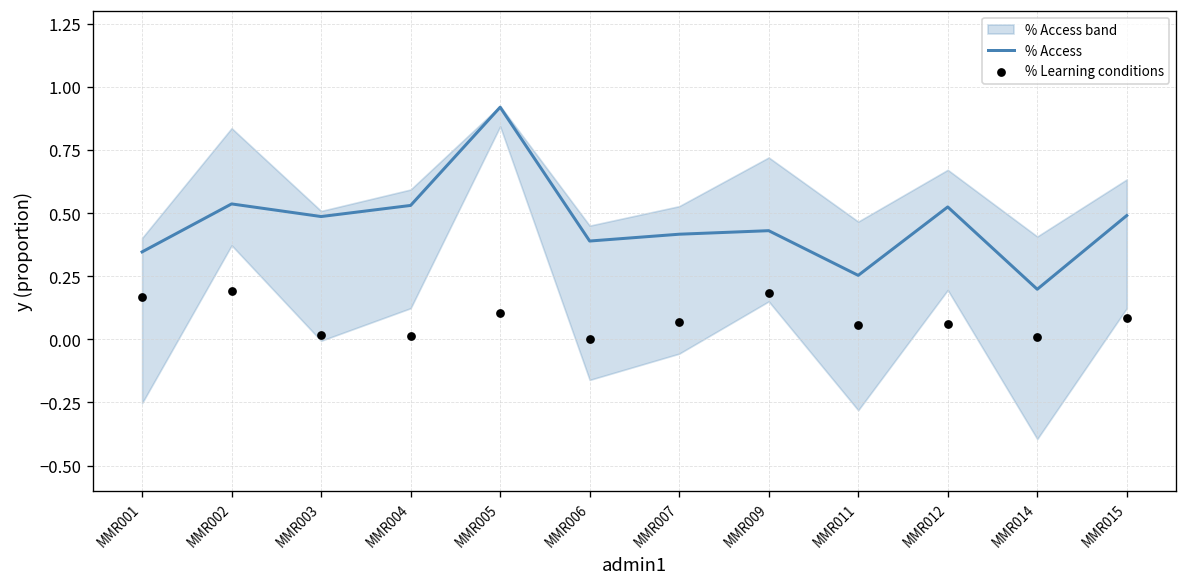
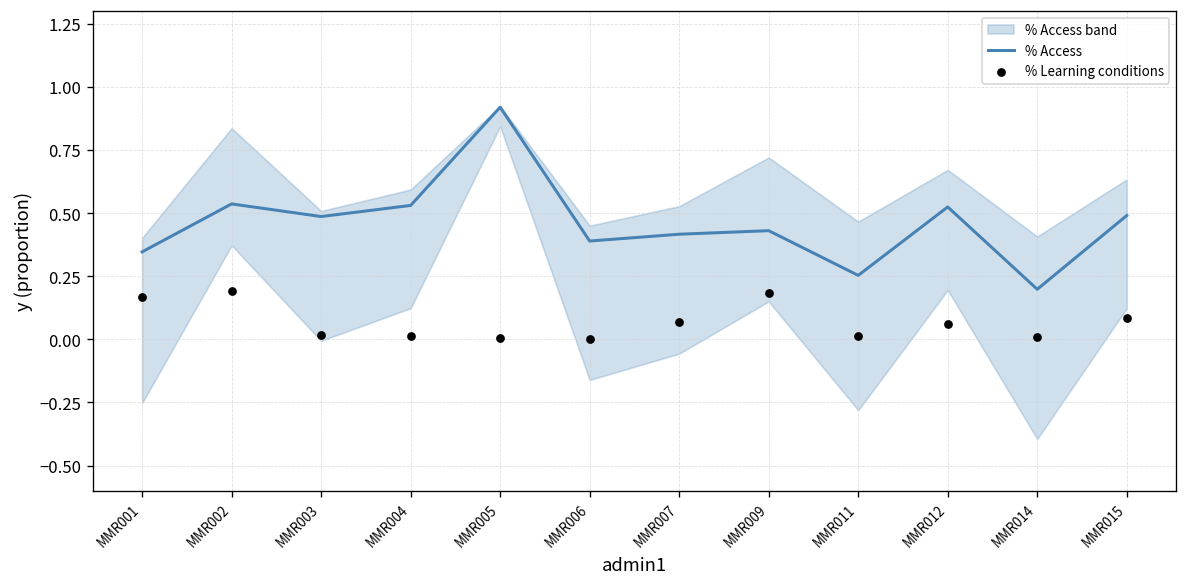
% Learning conditions, MMR005: 0.11 -> 0.01
% Learning conditions, MMR011: 0.06 -> 0.01
